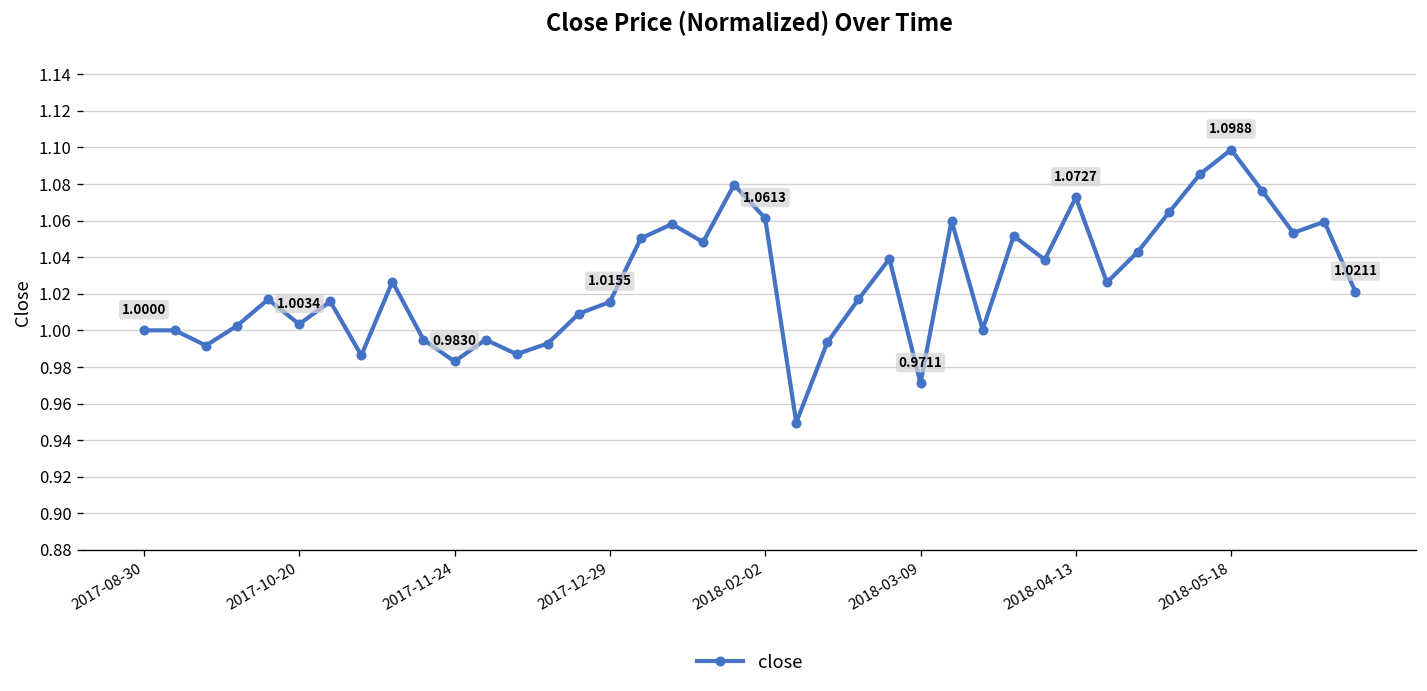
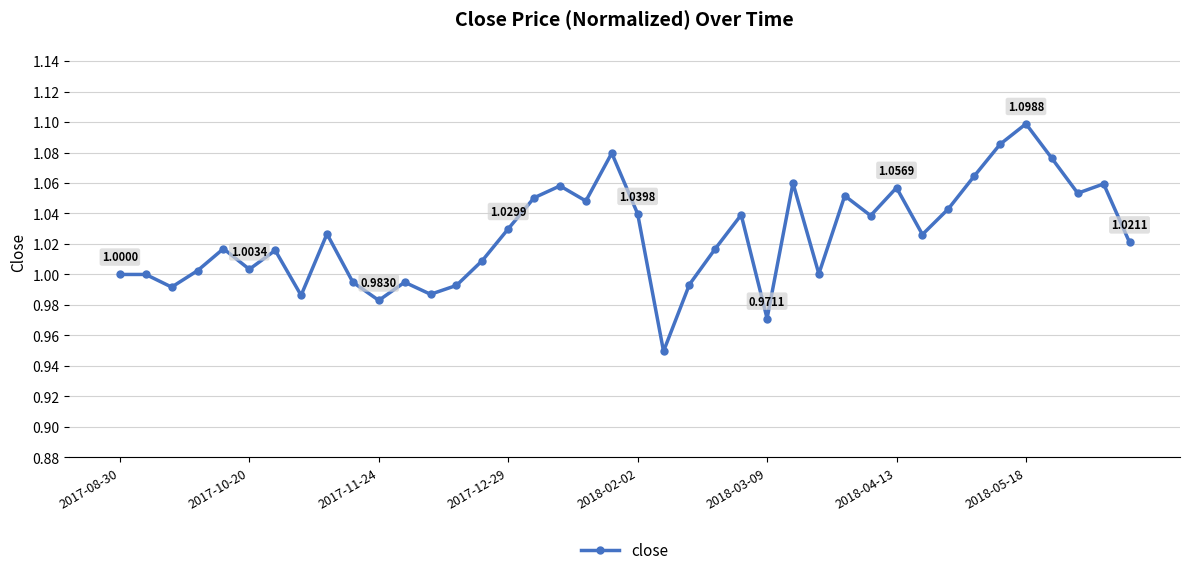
2017-12-29: 1.0155 -> 1.0299
2018-02-02: 1.0613 -> 1.0398
2018-04-13: 1.0727 -> 1.0569
